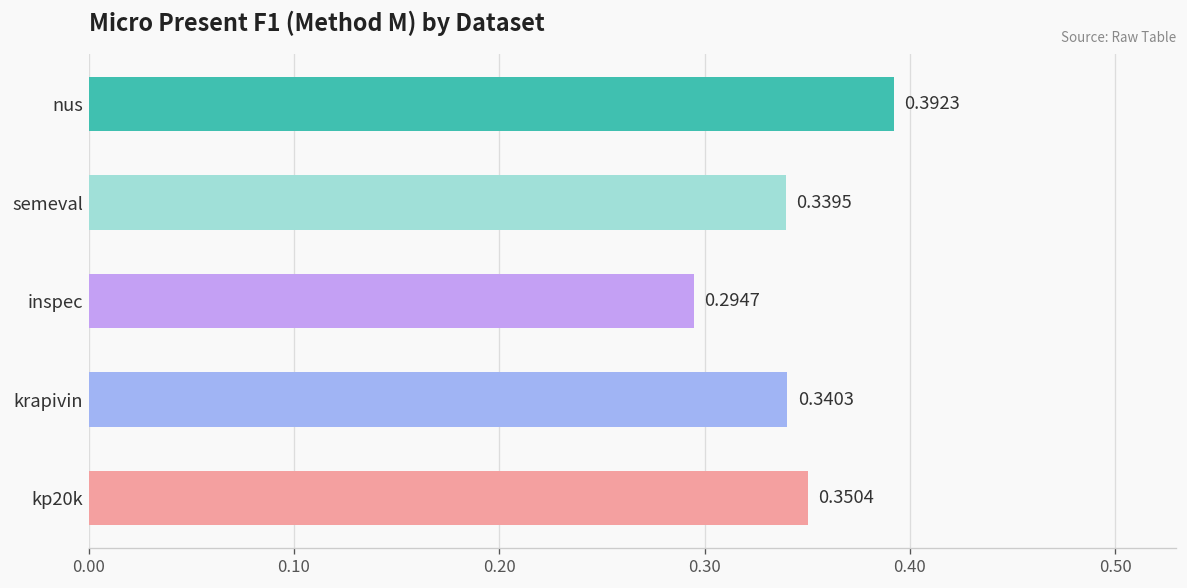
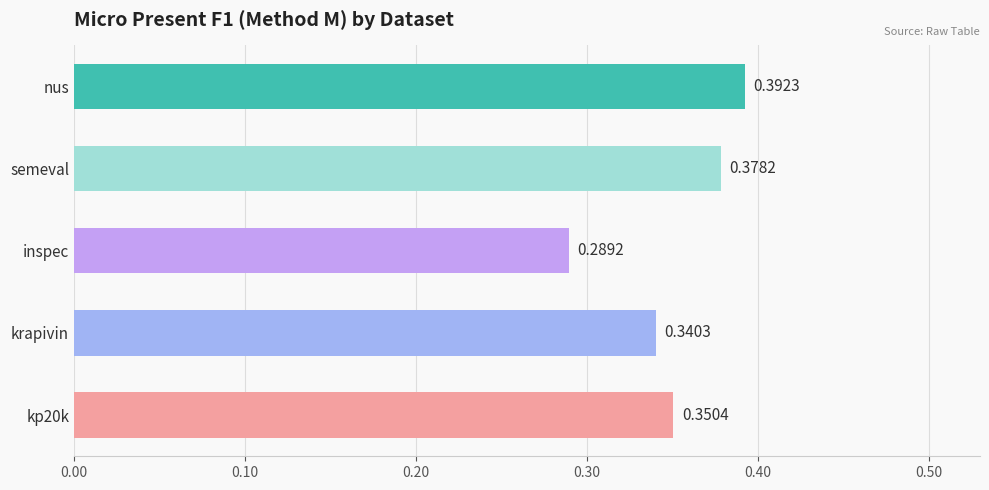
semeval: 0.3395 -> 0.3782
inspec: 0.2947 -> 0.2892
